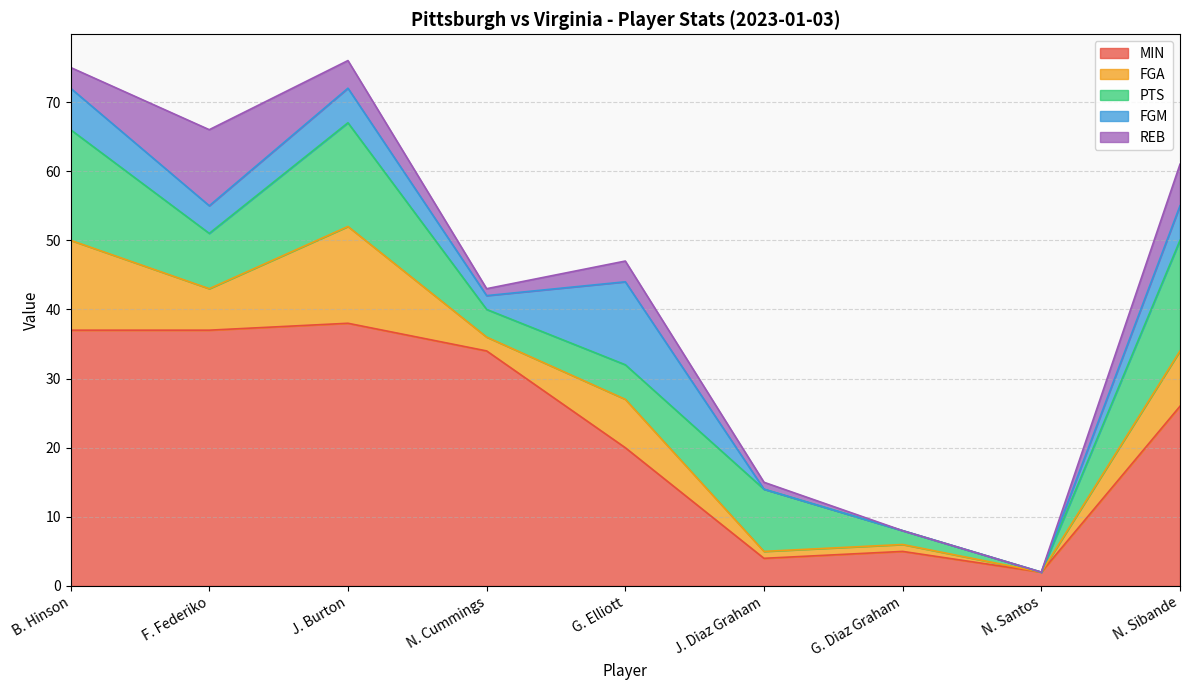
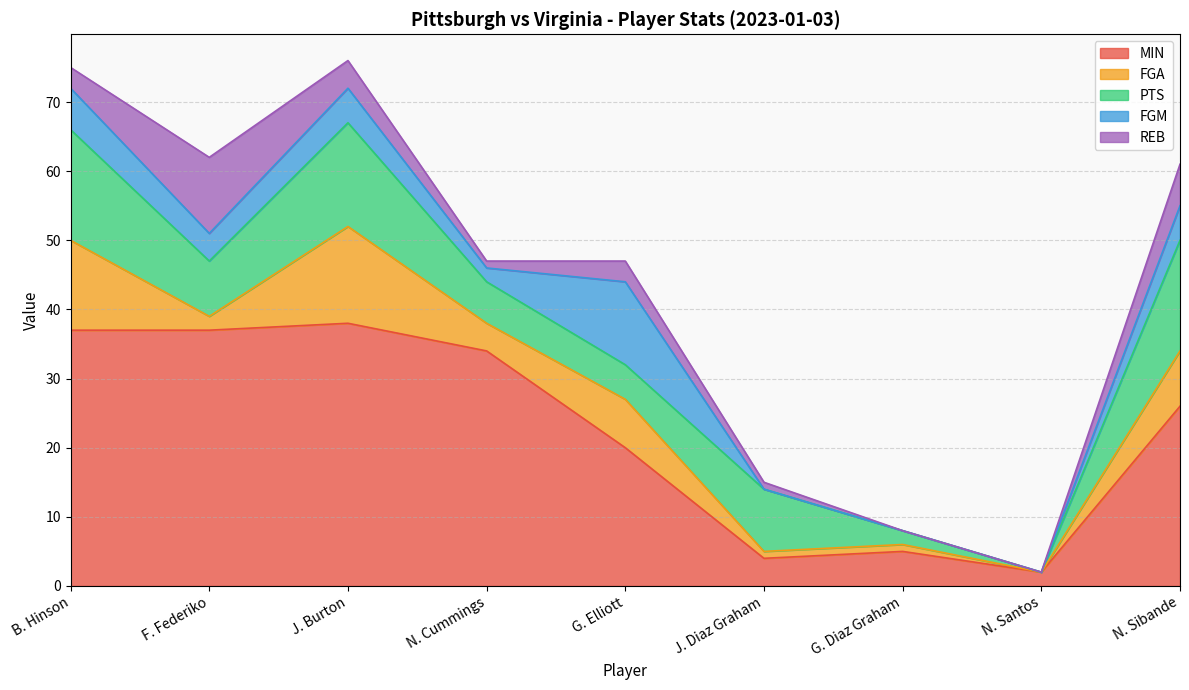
FGA, F. Federiko: 6 -> 2
FGA, N. Cummings: 2 -> 4
PTS, N. Cummings: 4 -> 6
